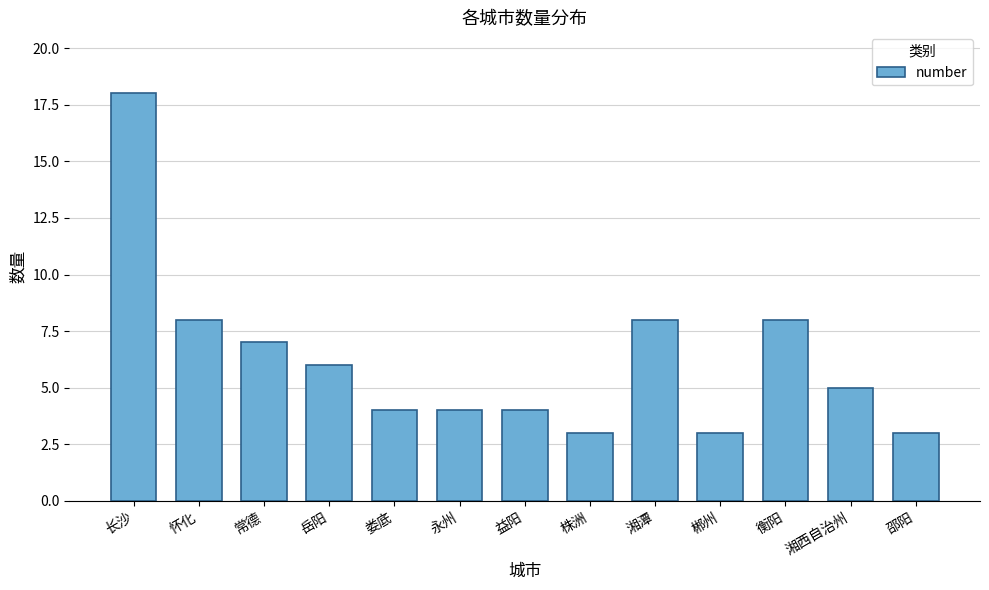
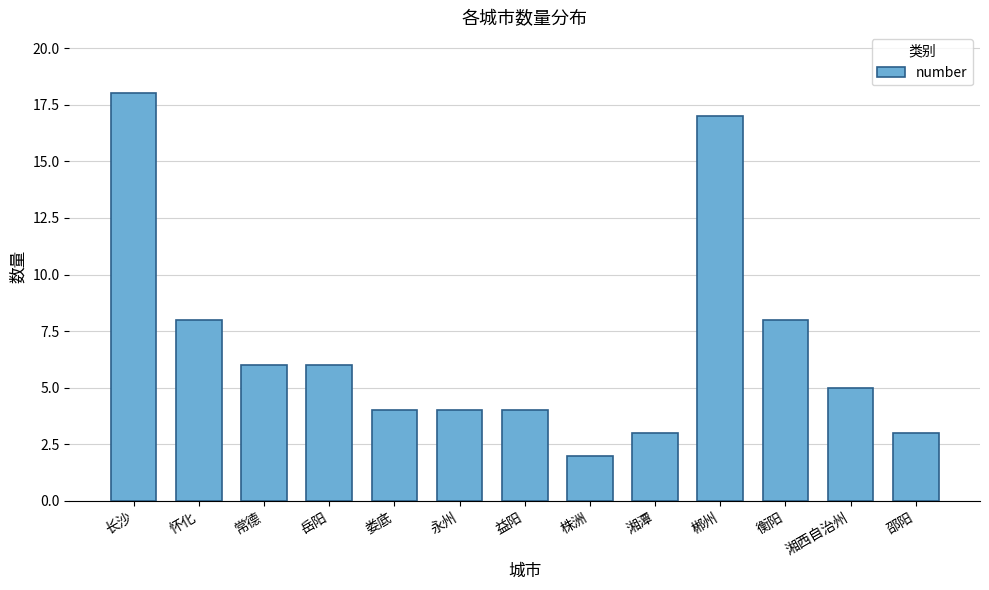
常德: 7 -> 6
株洲: 3 -> 2
湘潭: 8 -> 3
郴州: 3 -> 17
